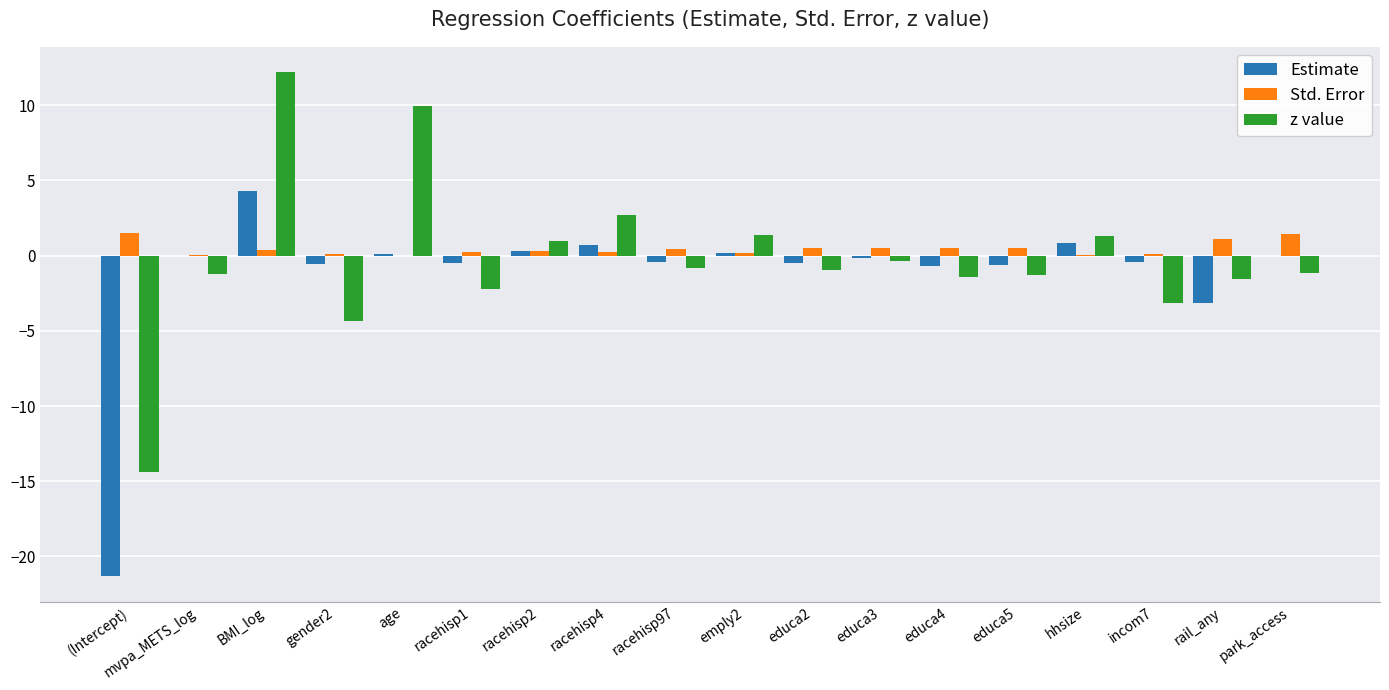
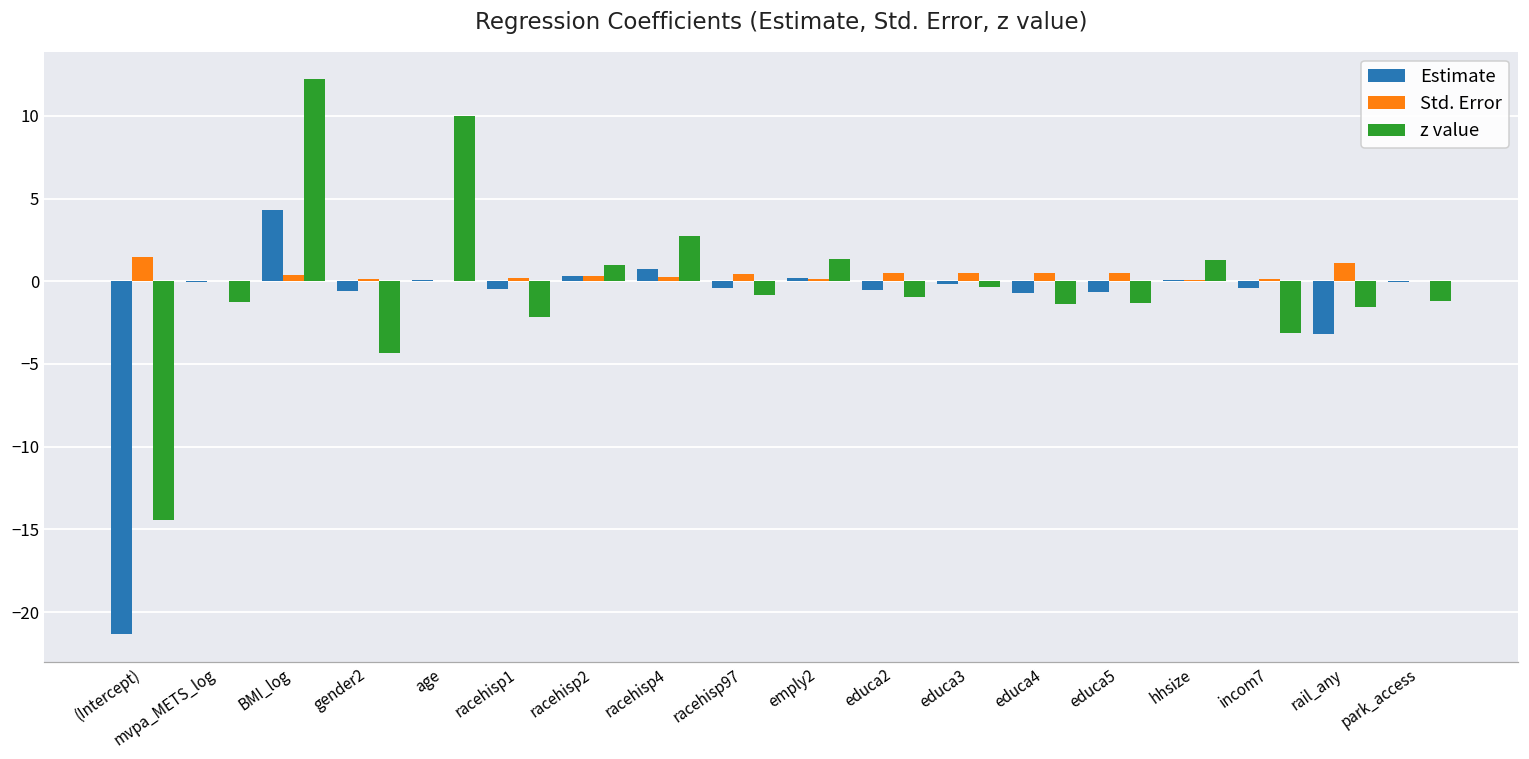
Estimate, hhsize: 0.9 -> 0.1
Std. Error, park_access: 1.4 -> 0.0
